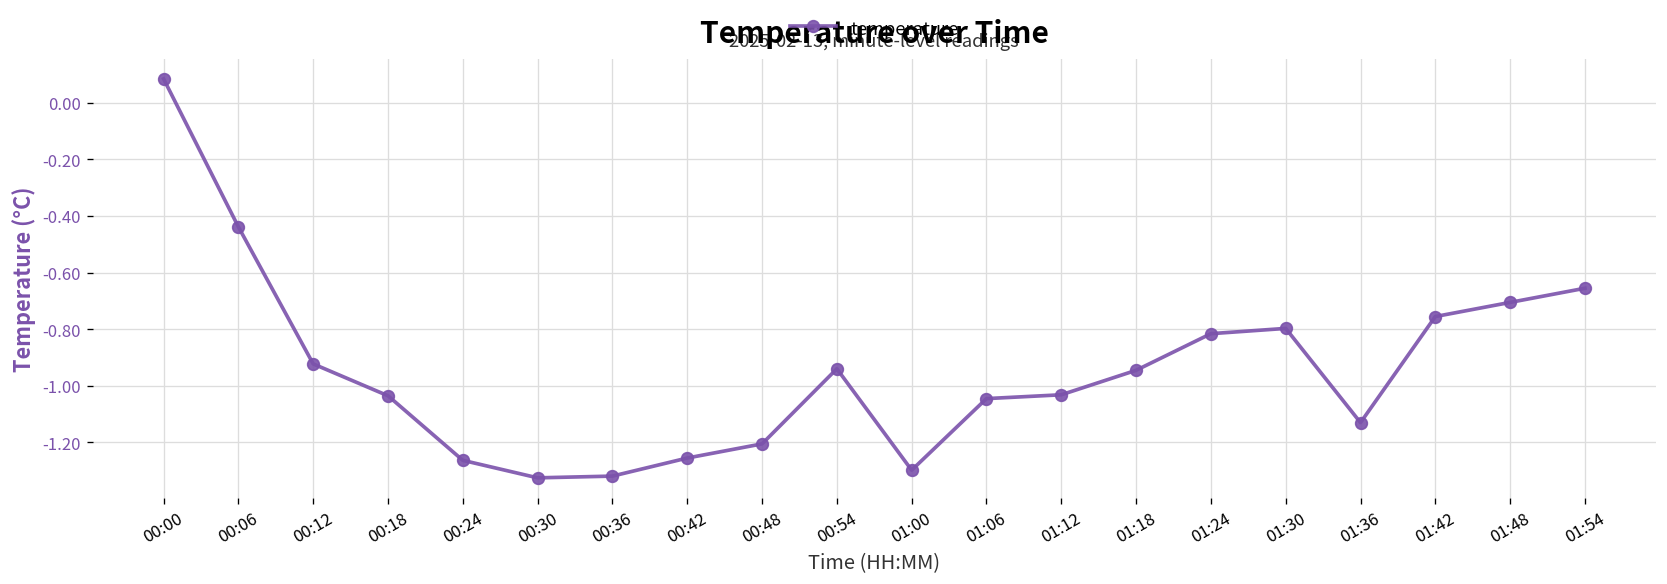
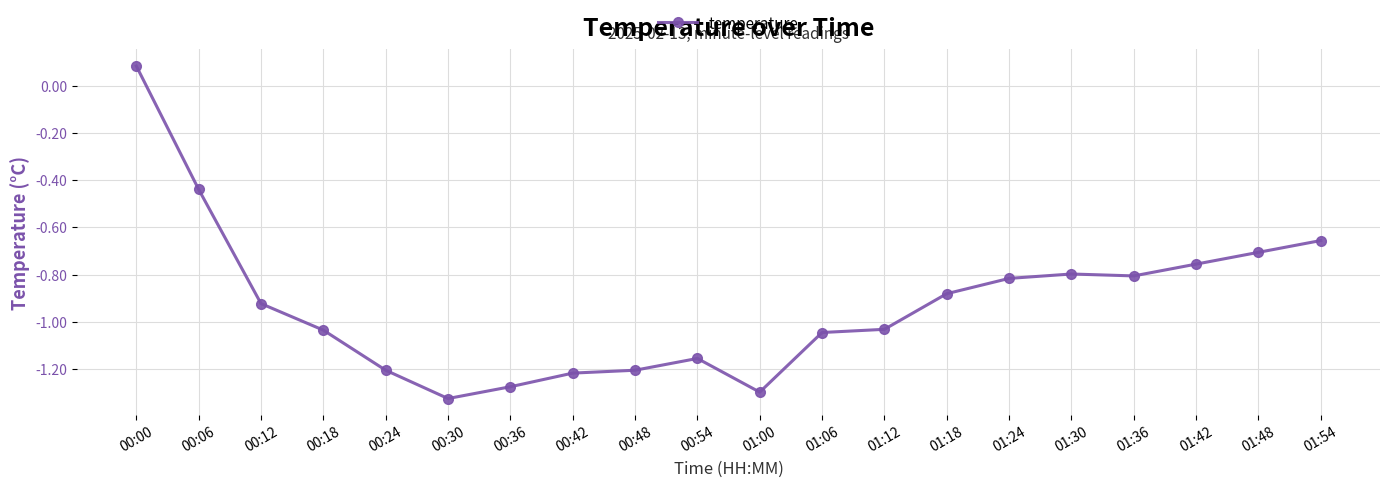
00:24: -1.26 -> -1.21
00:36: -1.32 -> -1.28
00:42: -1.26 -> -1.22
00:54: -0.94 -> -1.16
01:18: -0.95 -> -0.88
01:36: -1.13 -> -0.81
